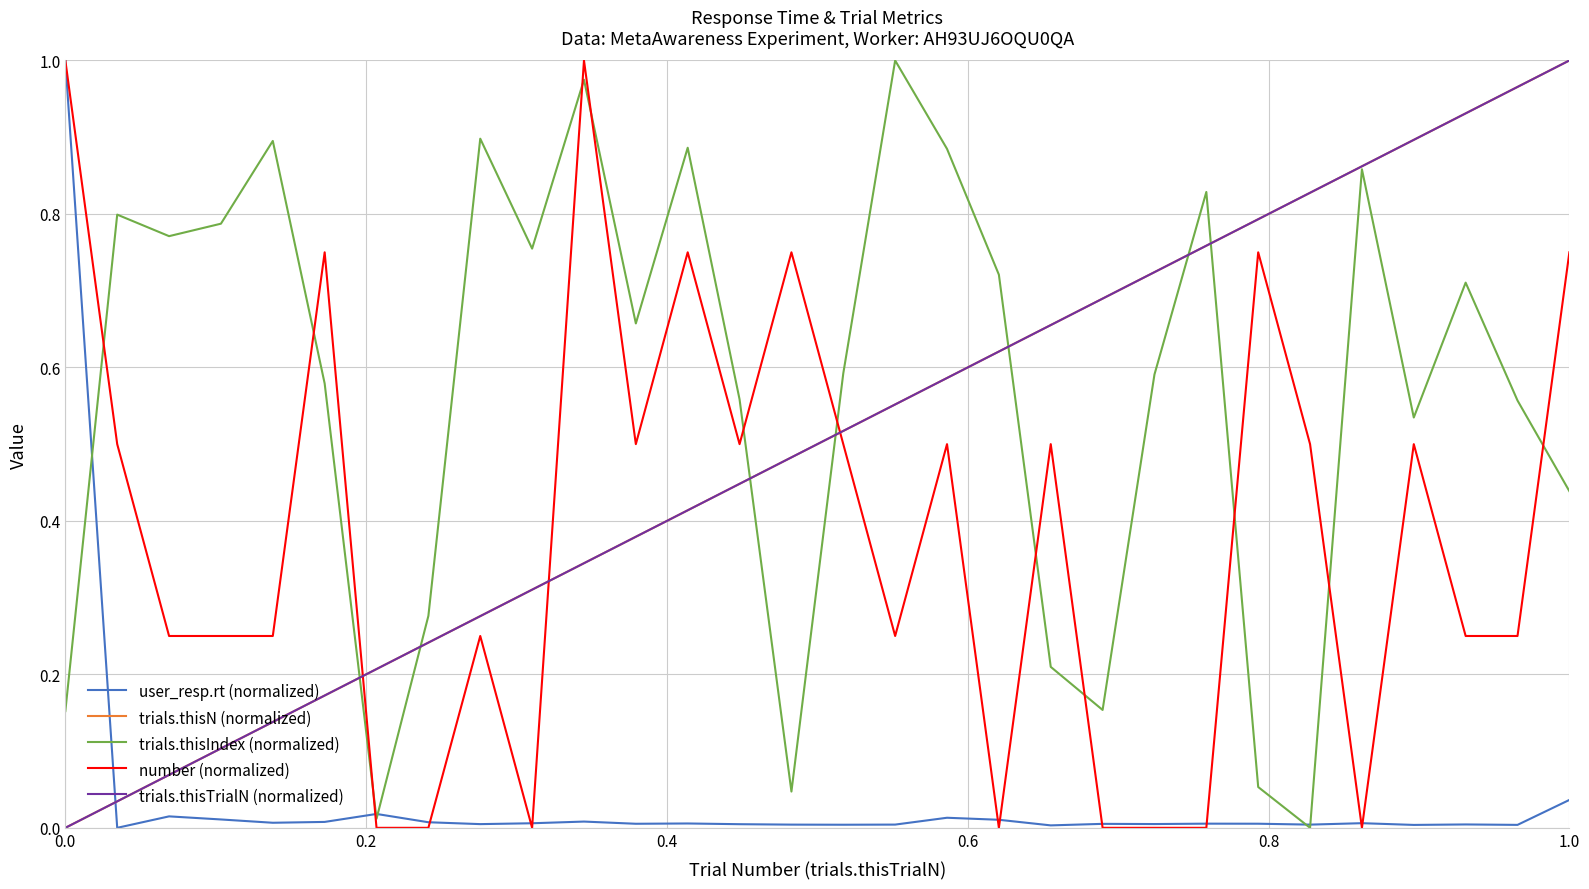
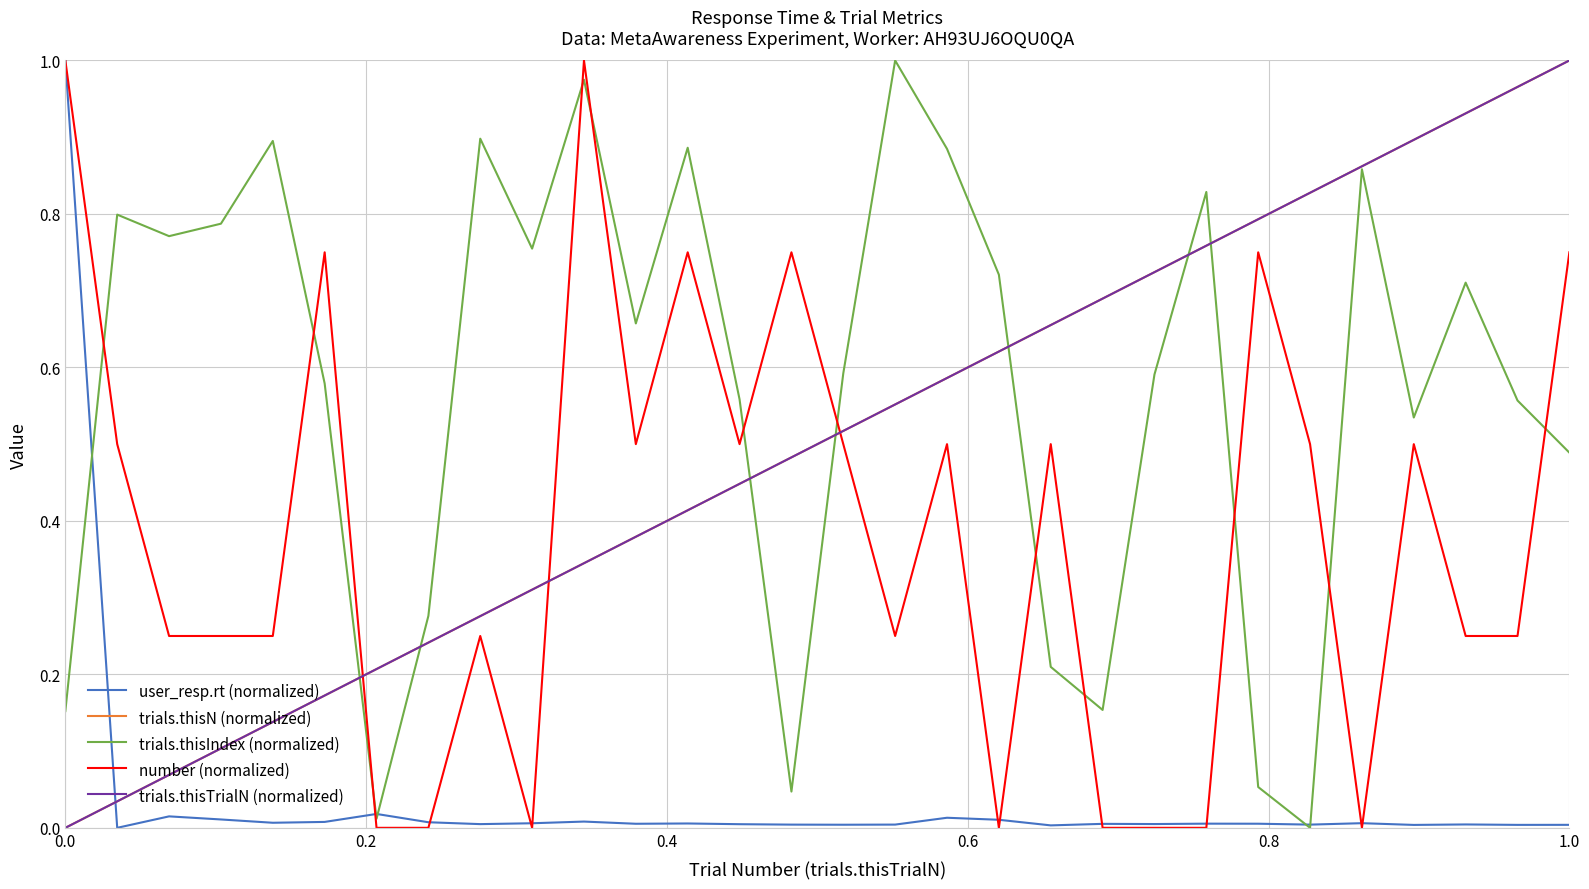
user_resp.rt (normalized), 1.0: 0.04 -> 0.00
trials.thisIndex (normalized), 1.0: 0.44 -> 0.49
